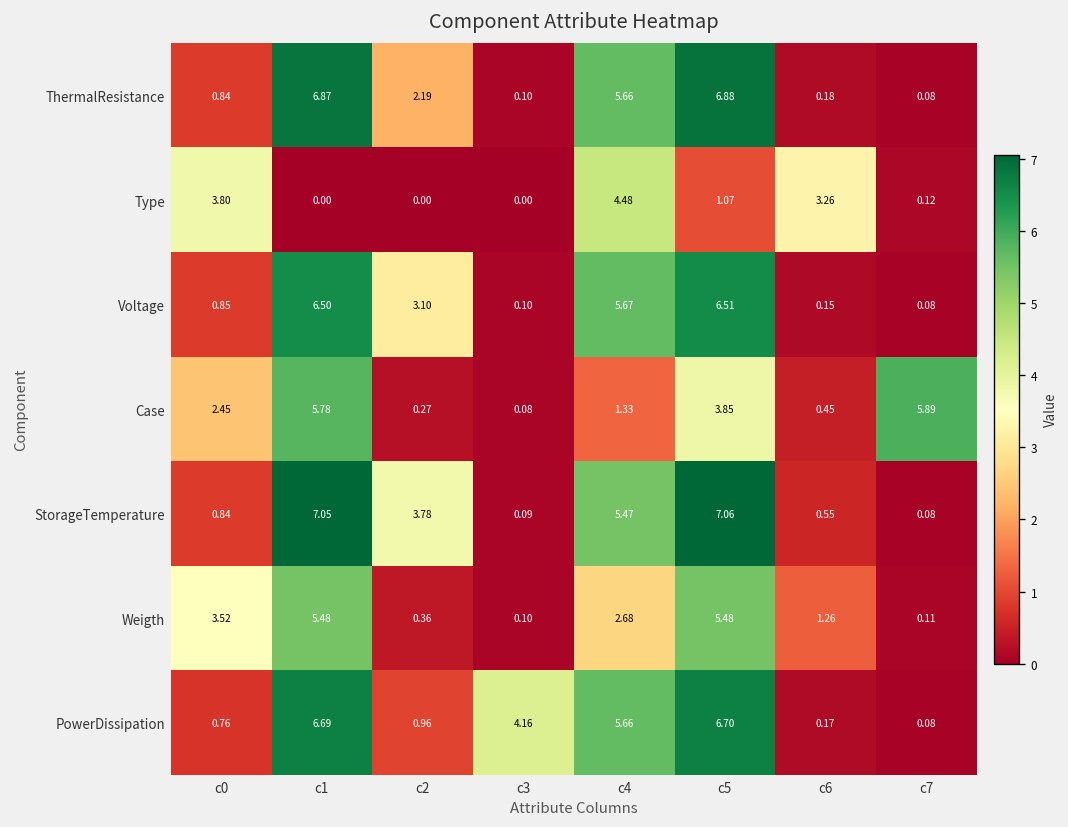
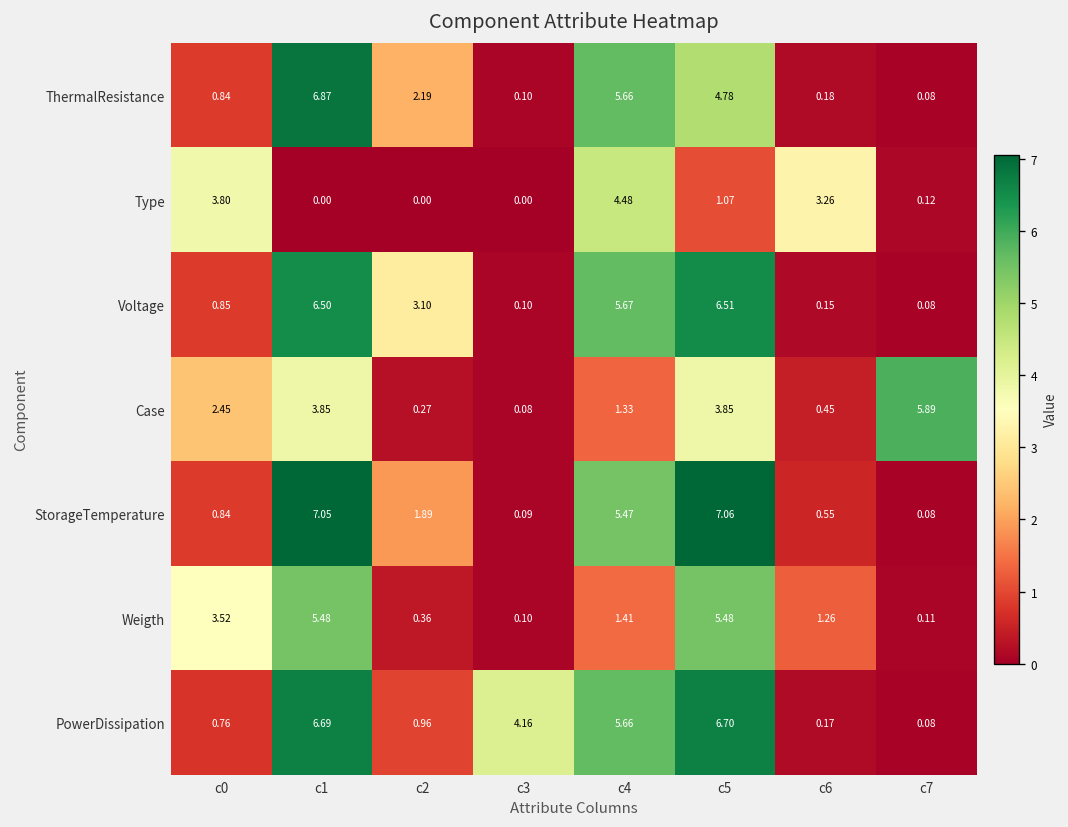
ThermalResistance, c5: 6.88 -> 4.78
Case, c1: 5.78 -> 3.85
StorageTemperature, c2: 3.78 -> 1.89
Weigth, c4: 2.68 -> 1.41
